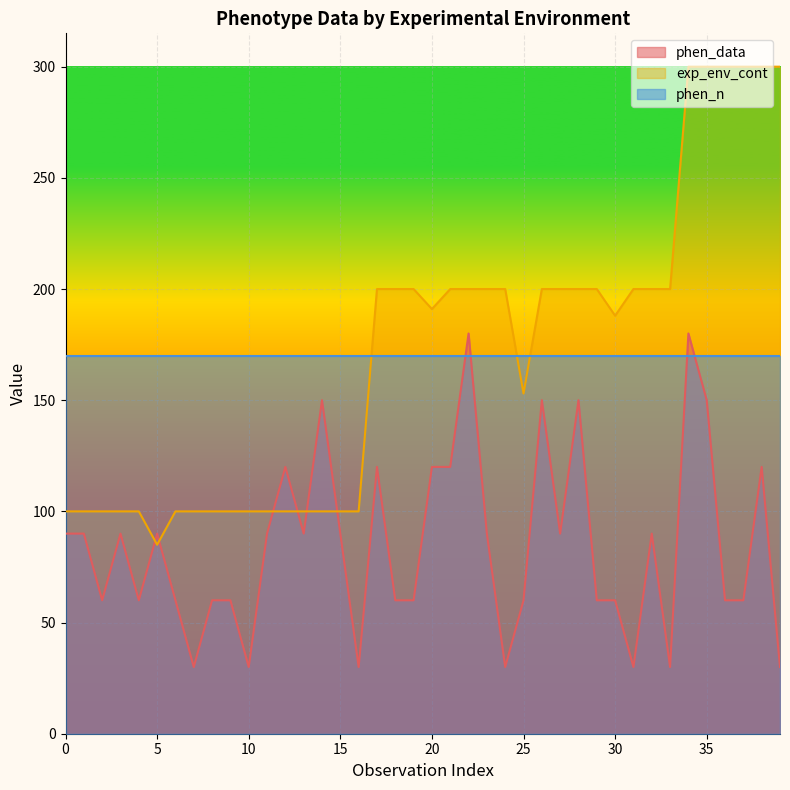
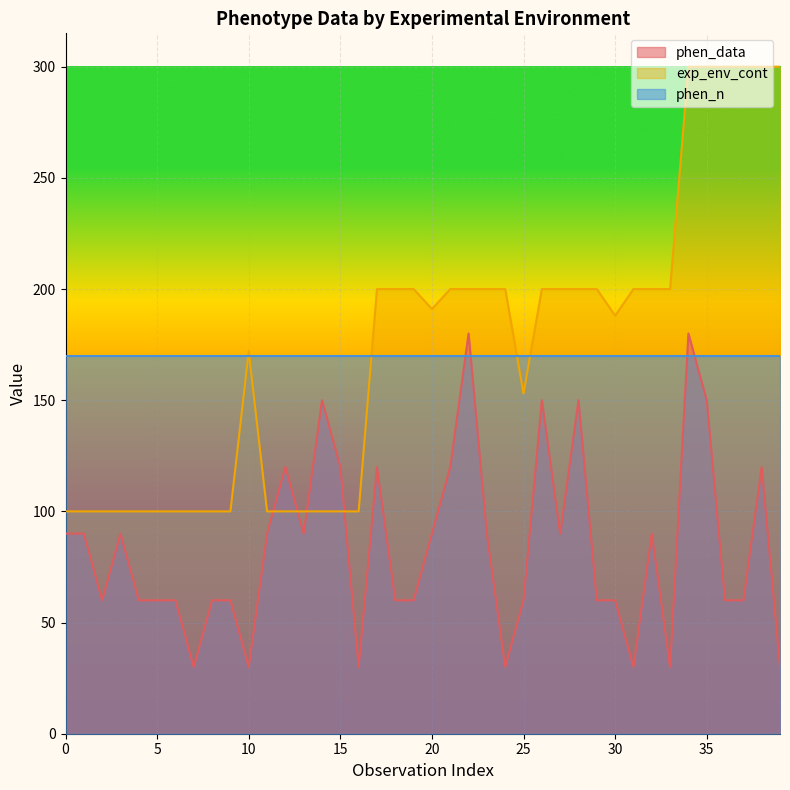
phen_data, 5: 90 -> 60
exp_env_cont, 5: 85 -> 100
exp_env_cont, 10: 100 -> 172
phen_data, 15: 90 -> 120
phen_data, 20: 120 -> 90
